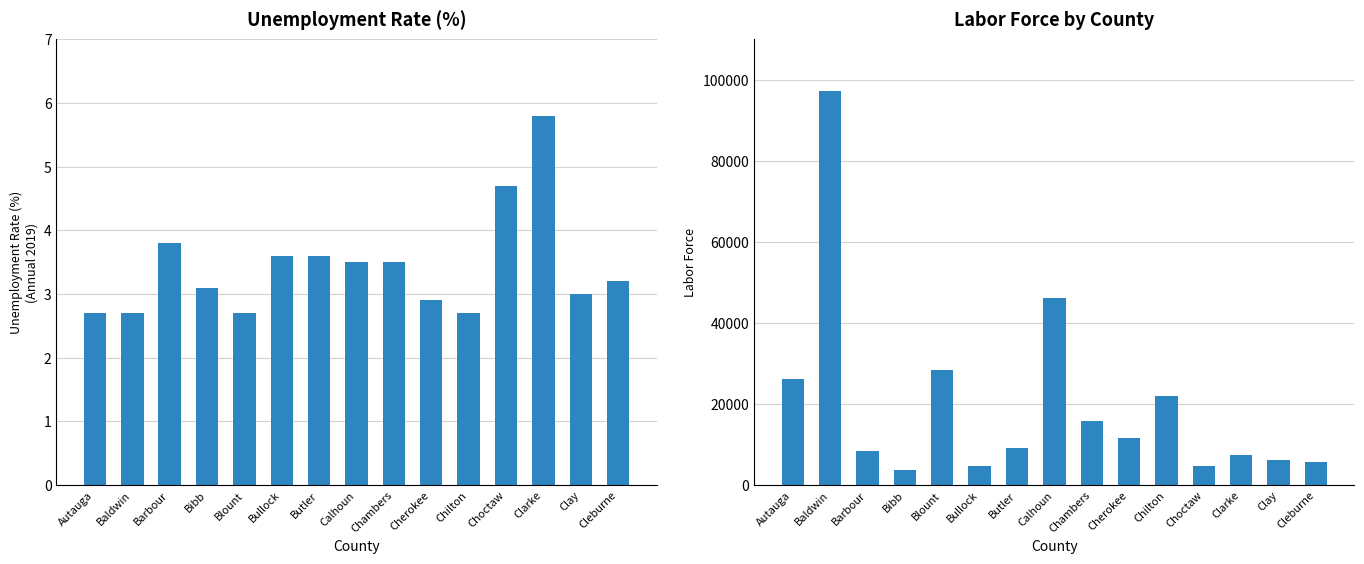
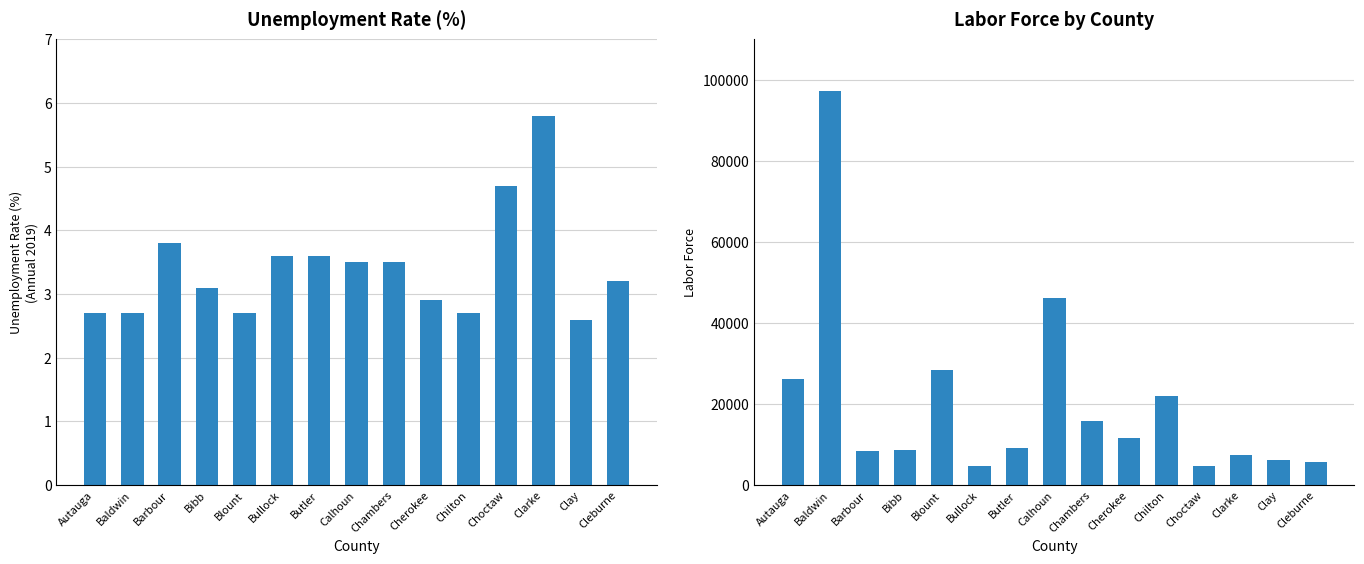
Unemployment Rate (%), Clay: 3.0 -> 2.6
Labor Force by County, Bibb: 4000 -> 9000
